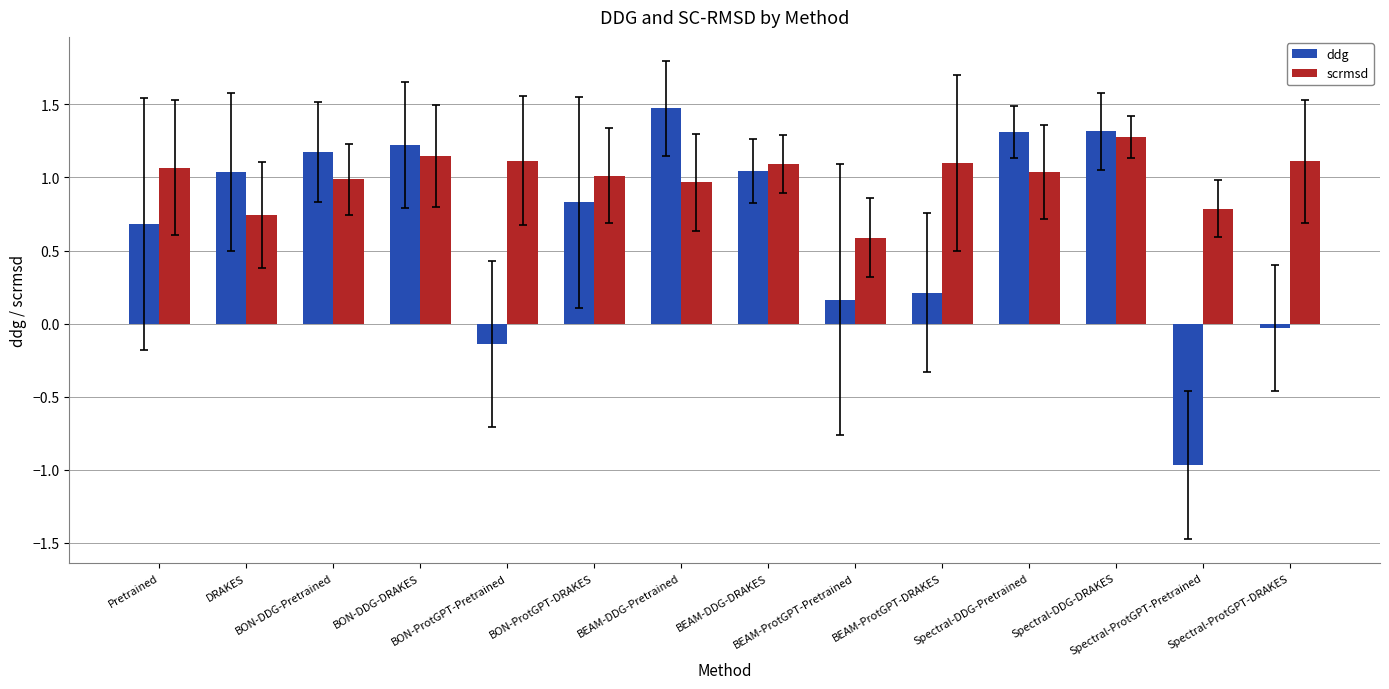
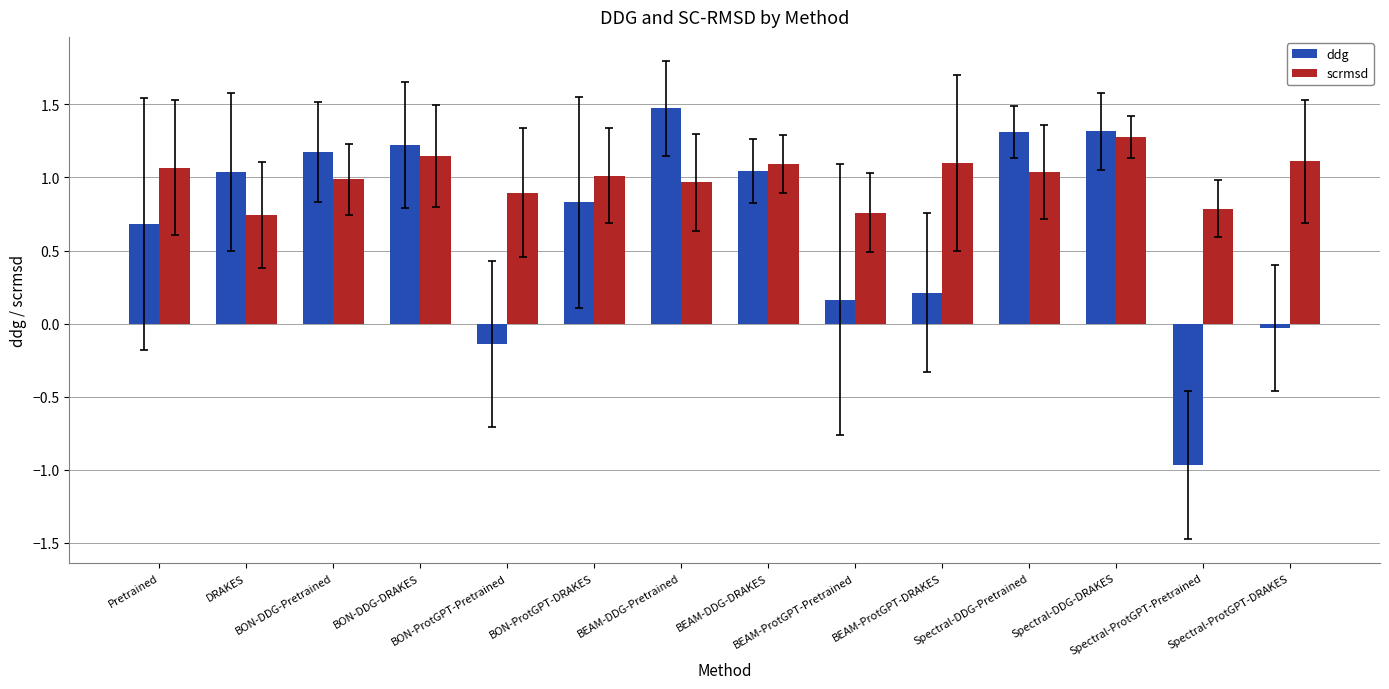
scrmsd, BON-ProtGPT-Pretrained: 1.11 -> 0.89
scrmsd, BEAM-ProtGPT-Pretrained: 0.59 -> 0.76
